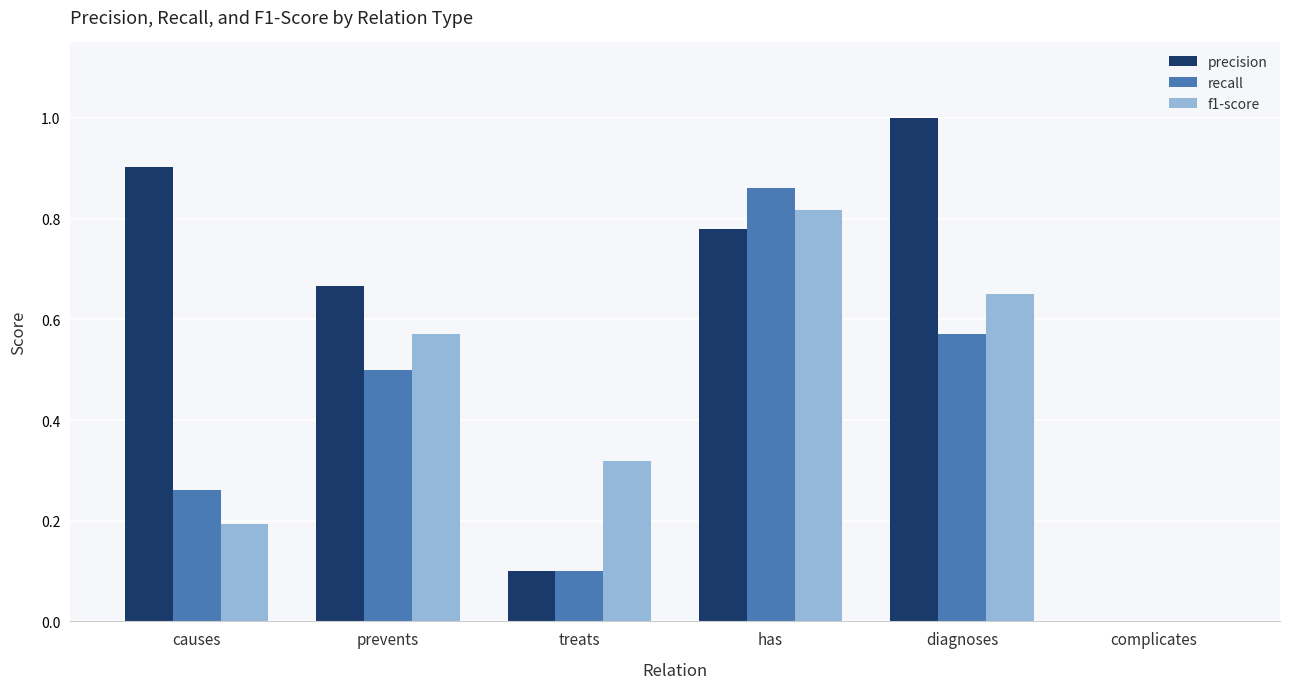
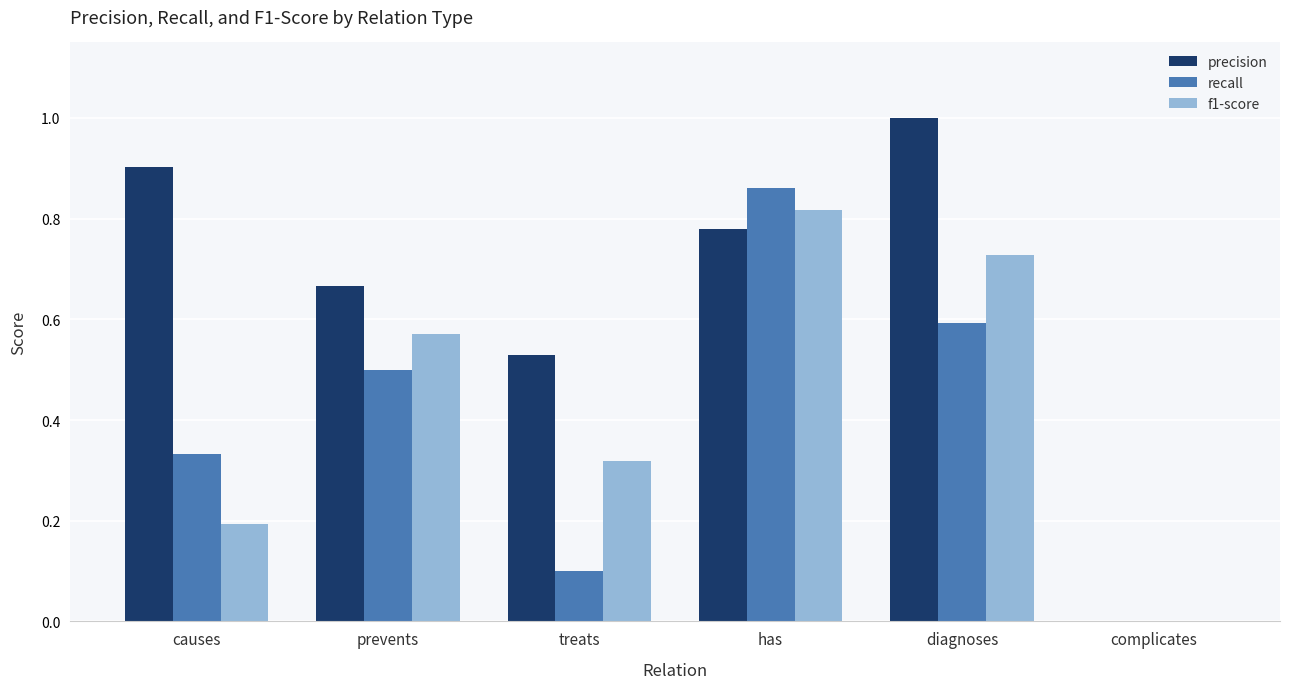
recall, causes: 0.26 -> 0.33
precision, treats: 0.10 -> 0.53
recall, diagnoses: 0.57 -> 0.59
f1-score, diagnoses: 0.65 -> 0.73
